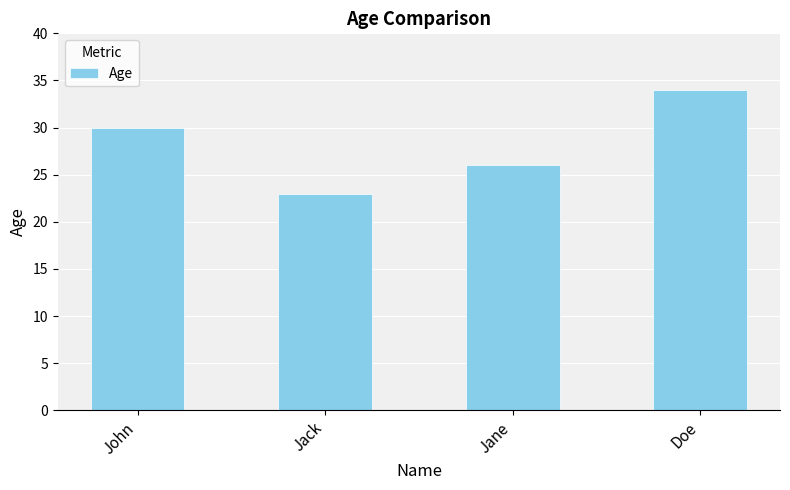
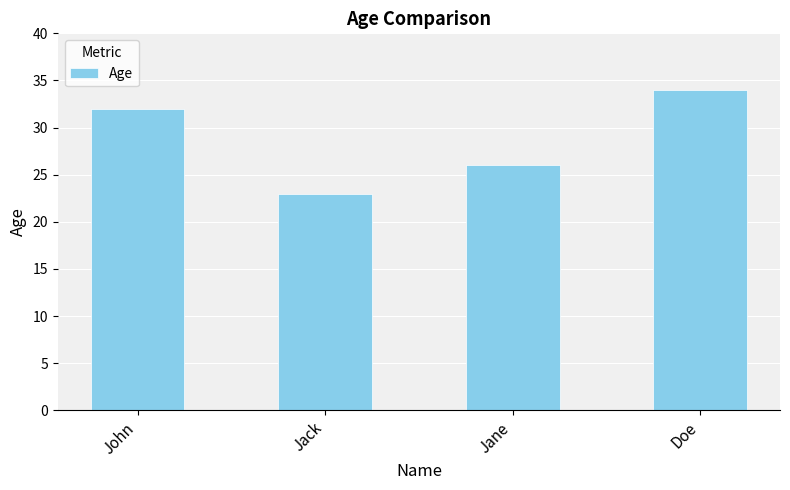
John: 30 -> 32
